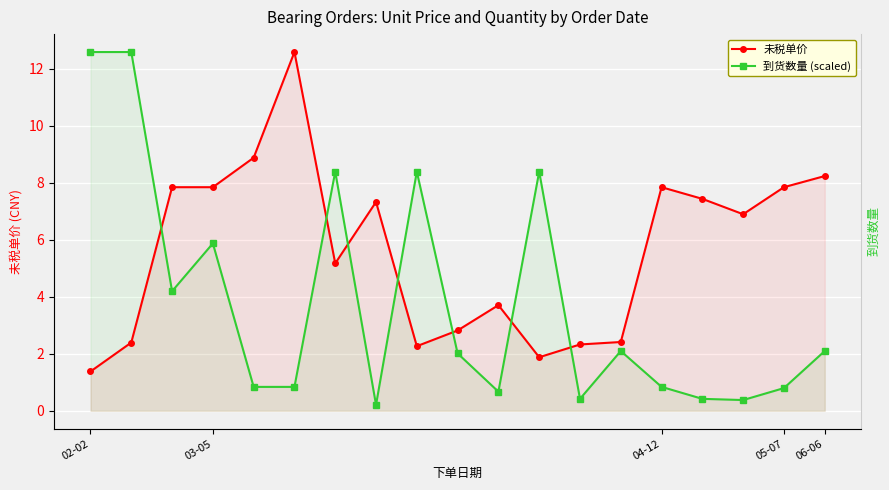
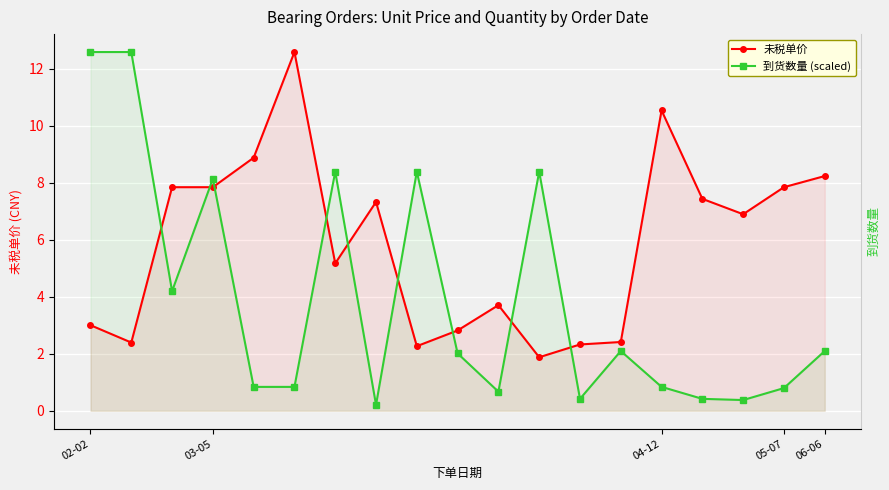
未税单价, 02-02: 1.4 -> 3.0
到货数量 (scaled), 03-05: 5.9 -> 8.1
未税单价, 04-12: 7.8 -> 10.5
